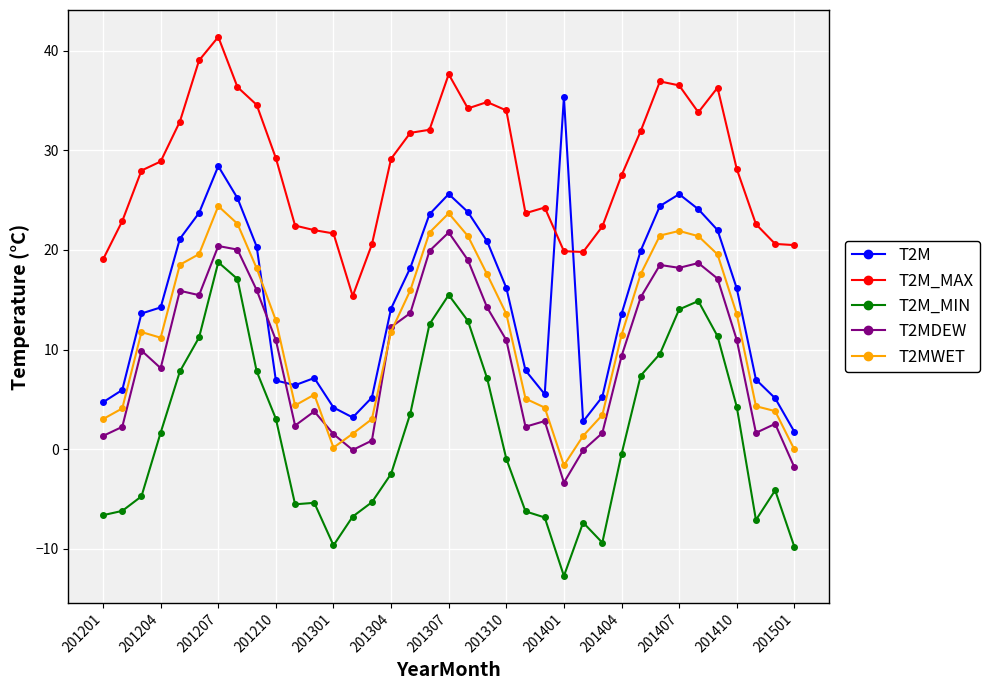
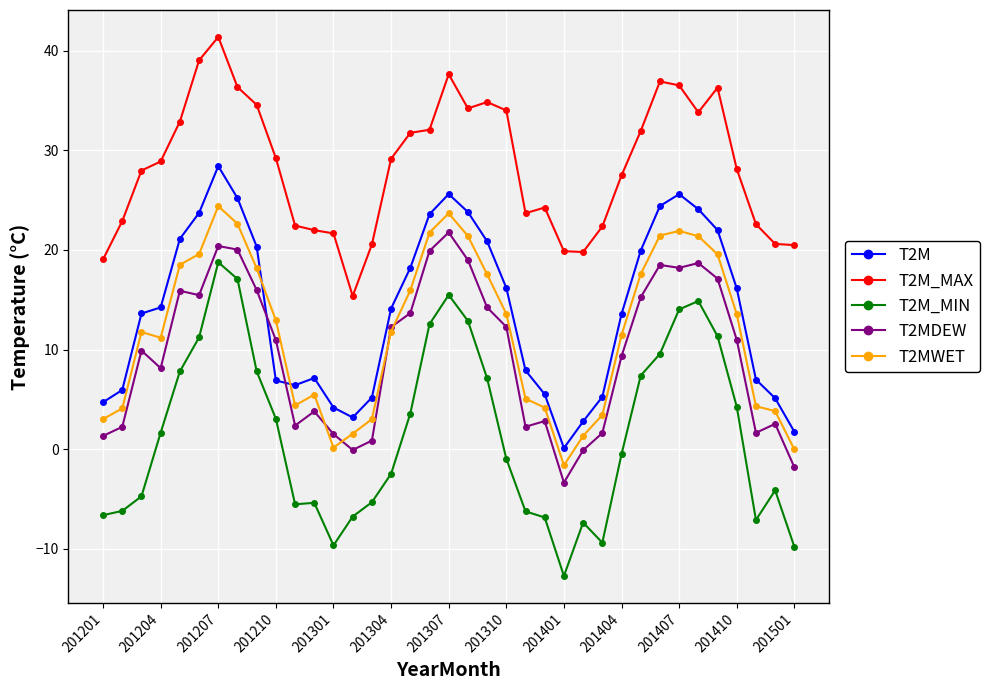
T2MDEW, 201310: 11 -> 12
T2M, 201401: 35 -> 0
